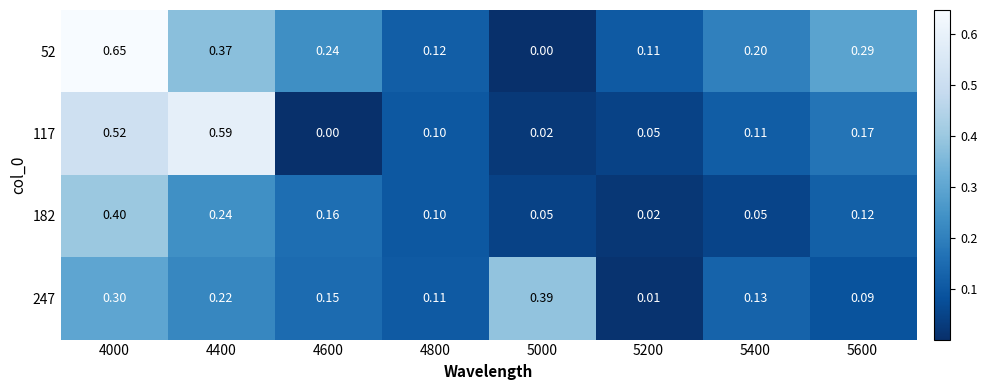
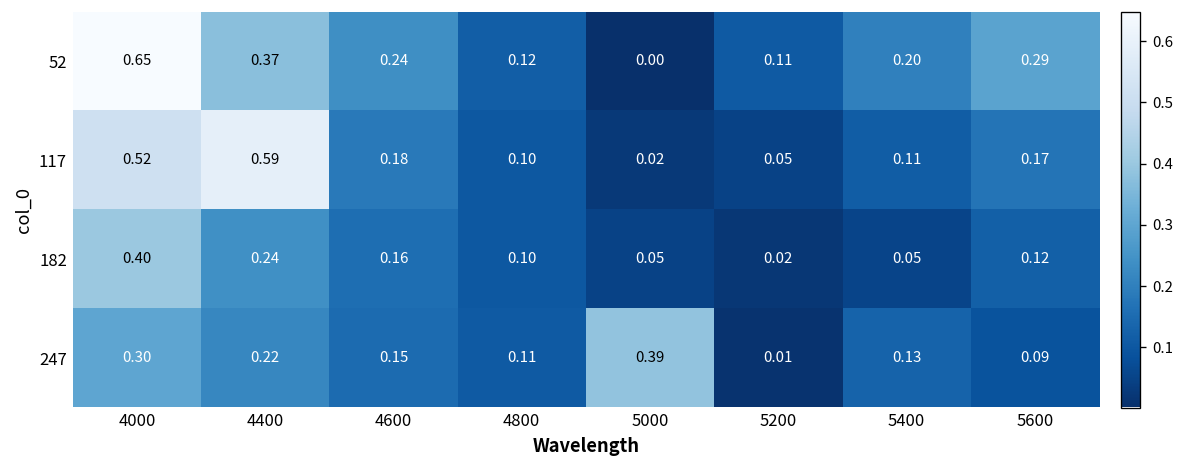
117, 4600: 0.00 -> 0.18
